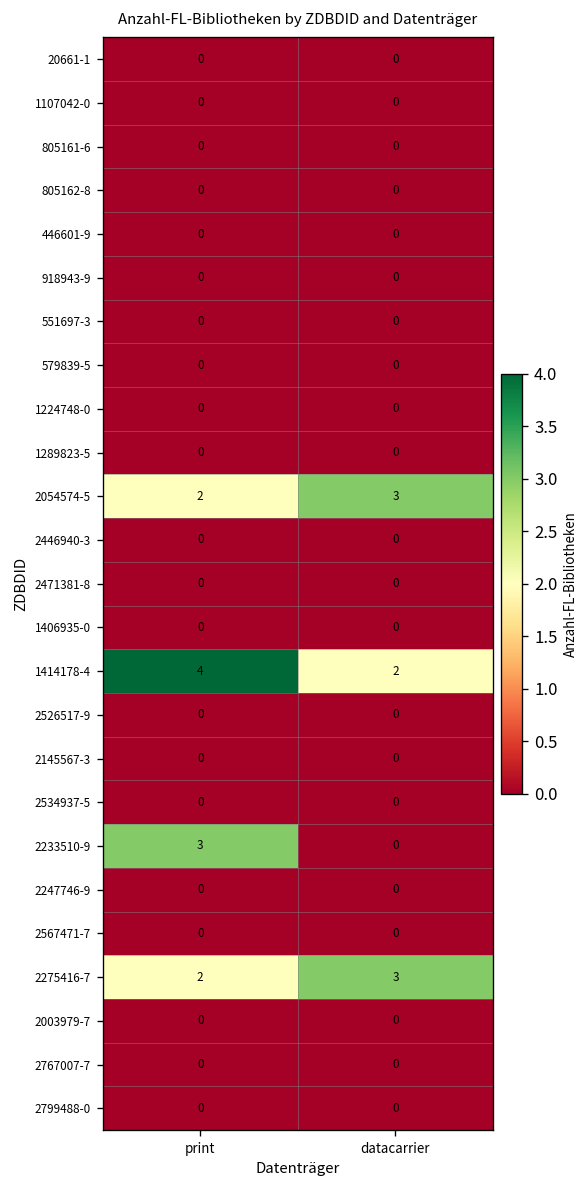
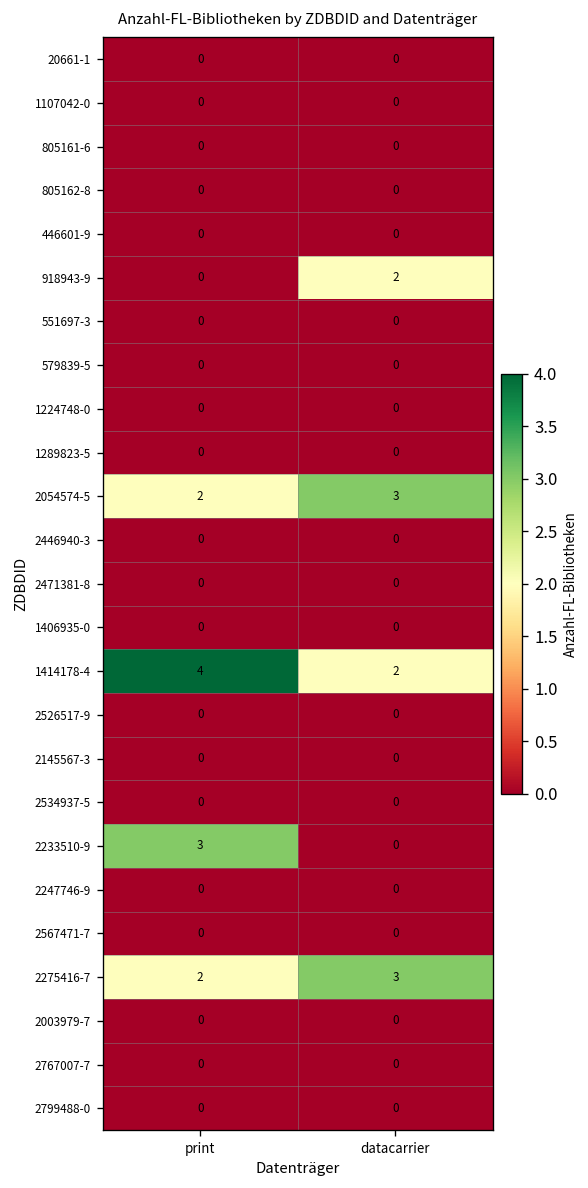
918943-9, datacarrier: 0 -> 2
